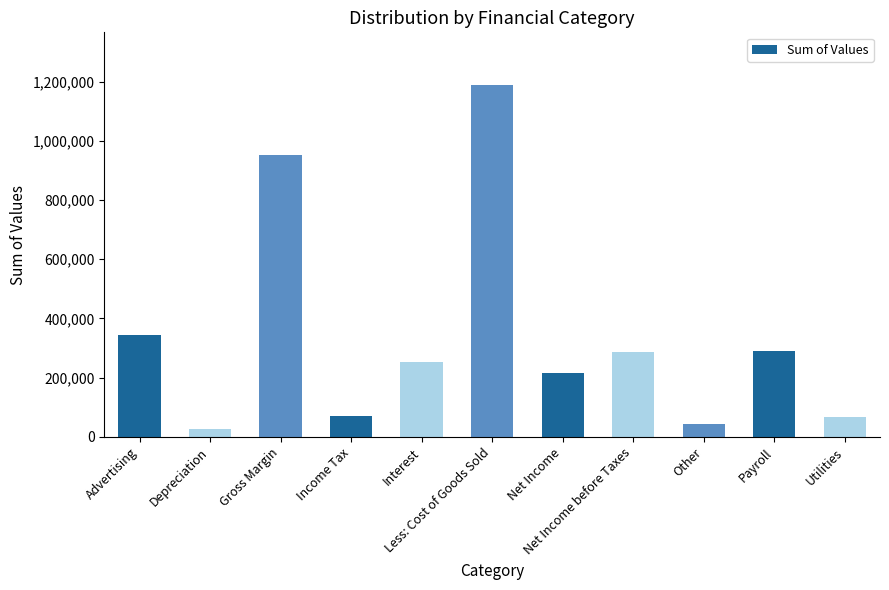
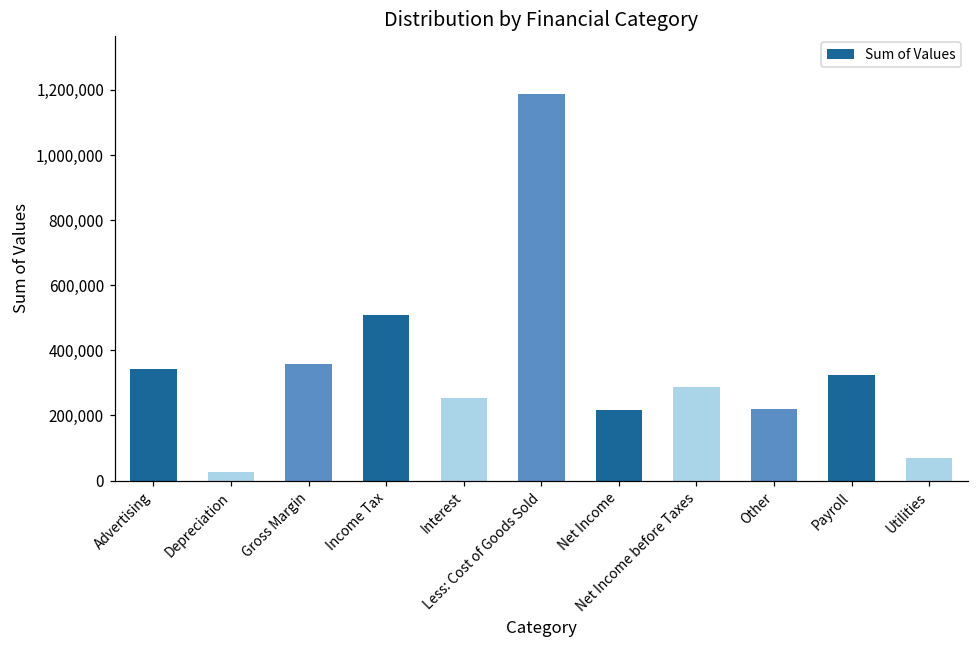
Gross Margin: 950,000 -> 360,000
Income Tax: 70,000 -> 510,000
Other: 50,000 -> 220,000
Payroll: 290,000 -> 320,000
